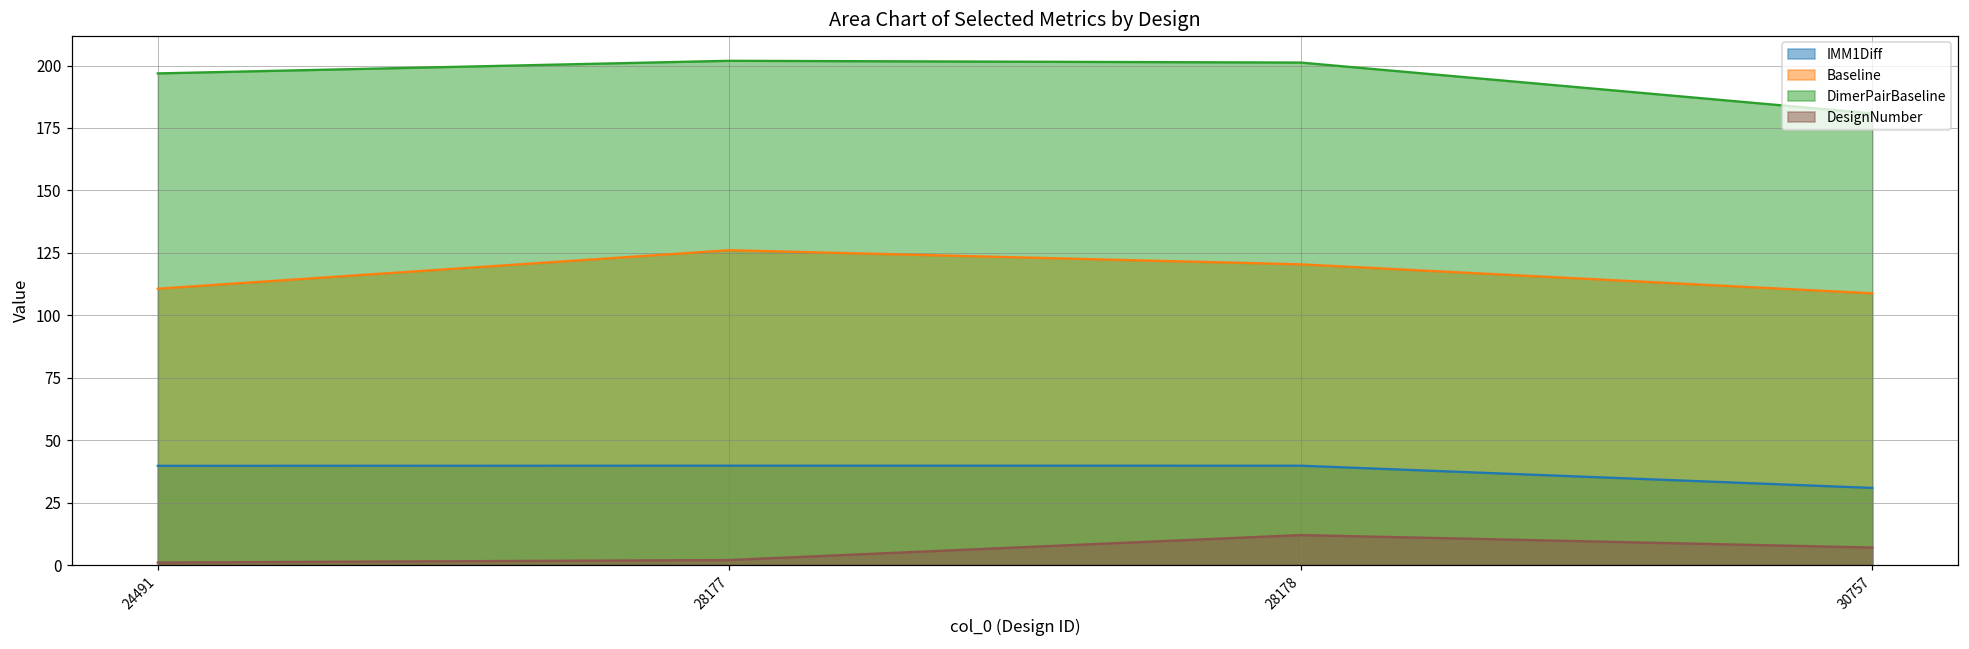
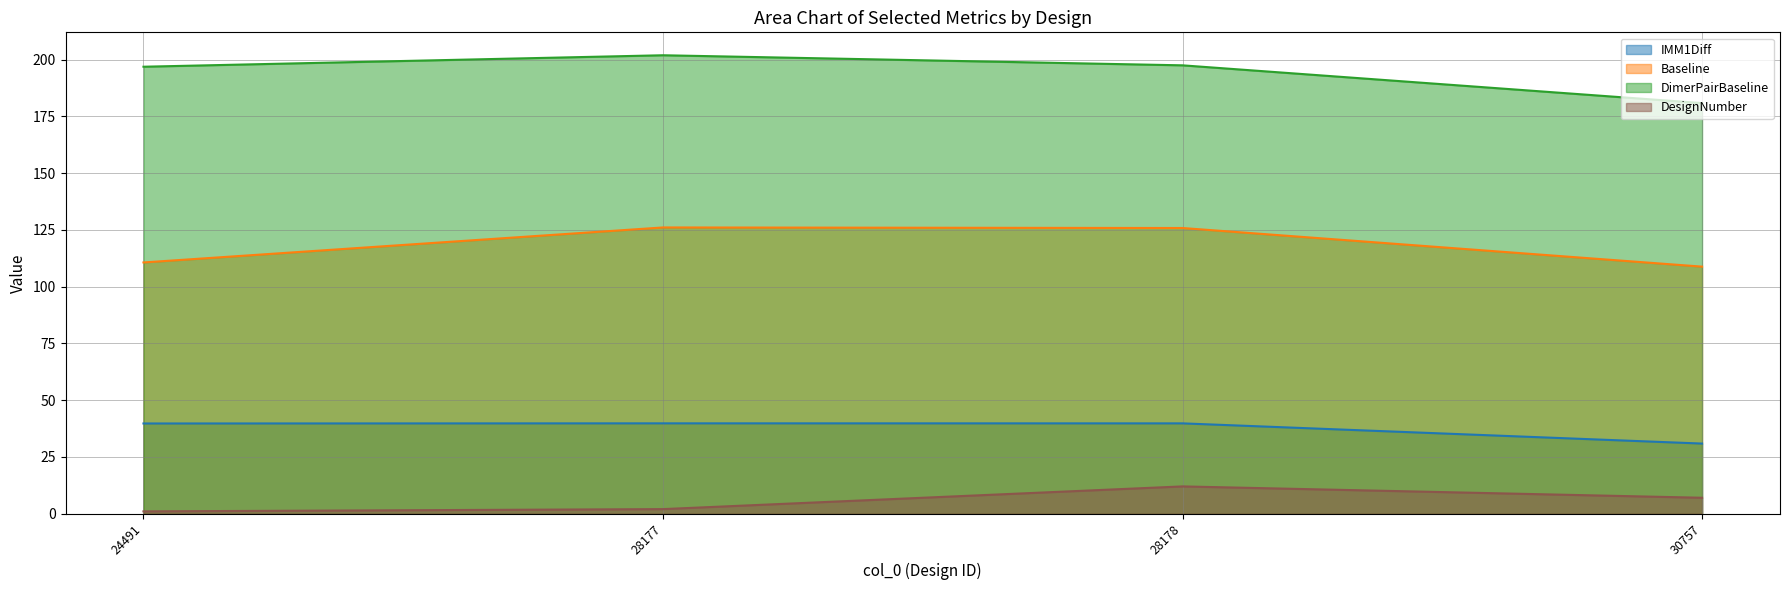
Baseline, 28178: 120 -> 126
DimerPairBaseline, 28178: 201 -> 197
